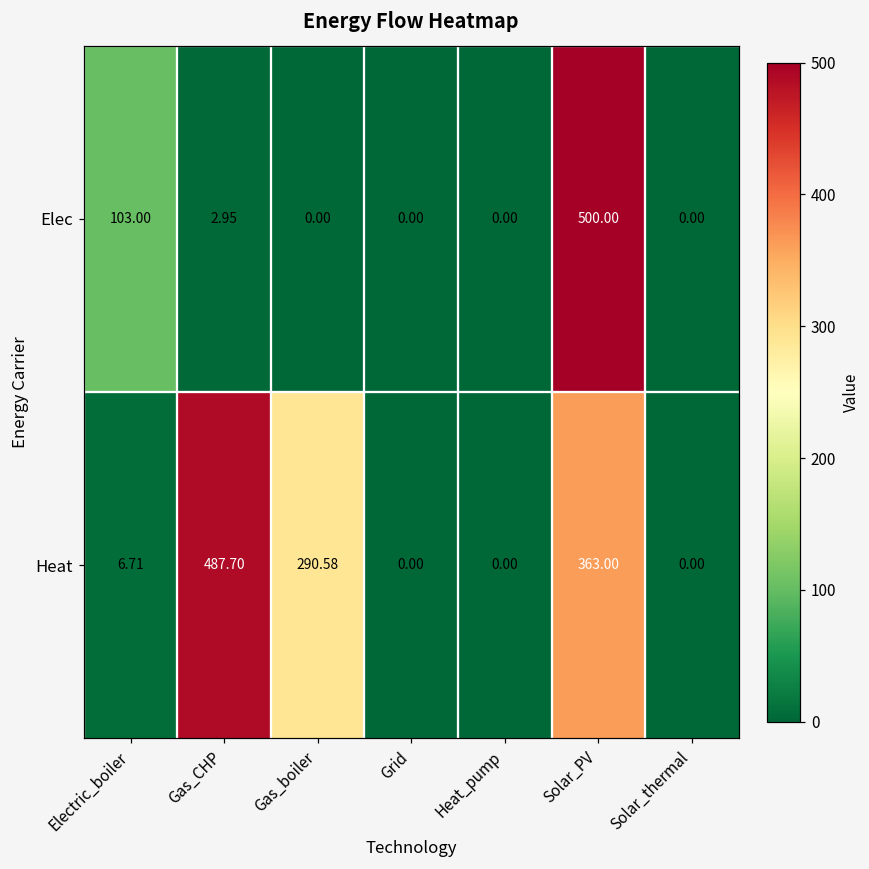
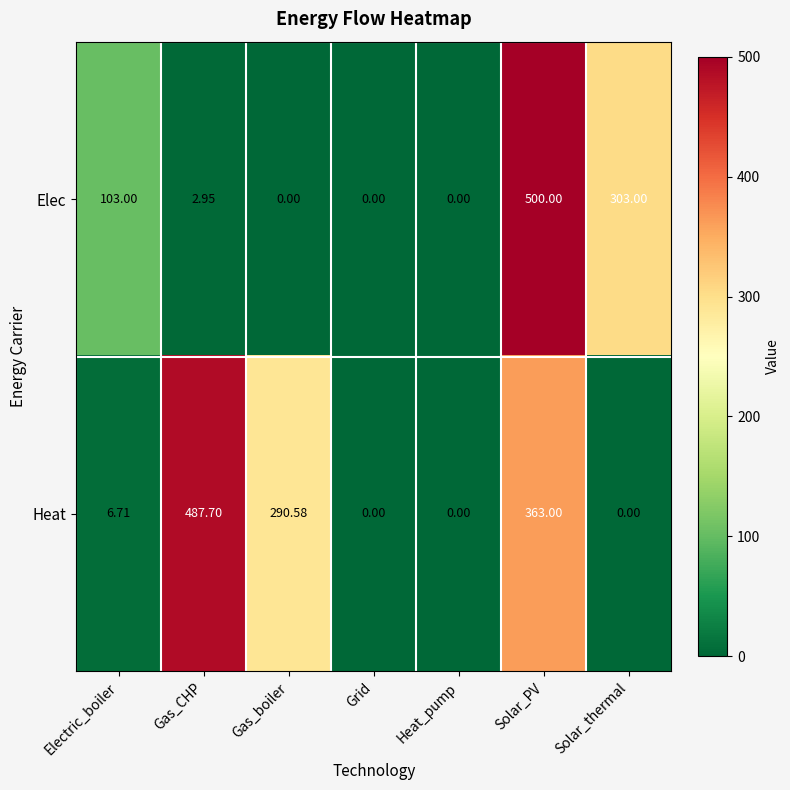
Elec, Solar_thermal: 0.00 -> 303.00
